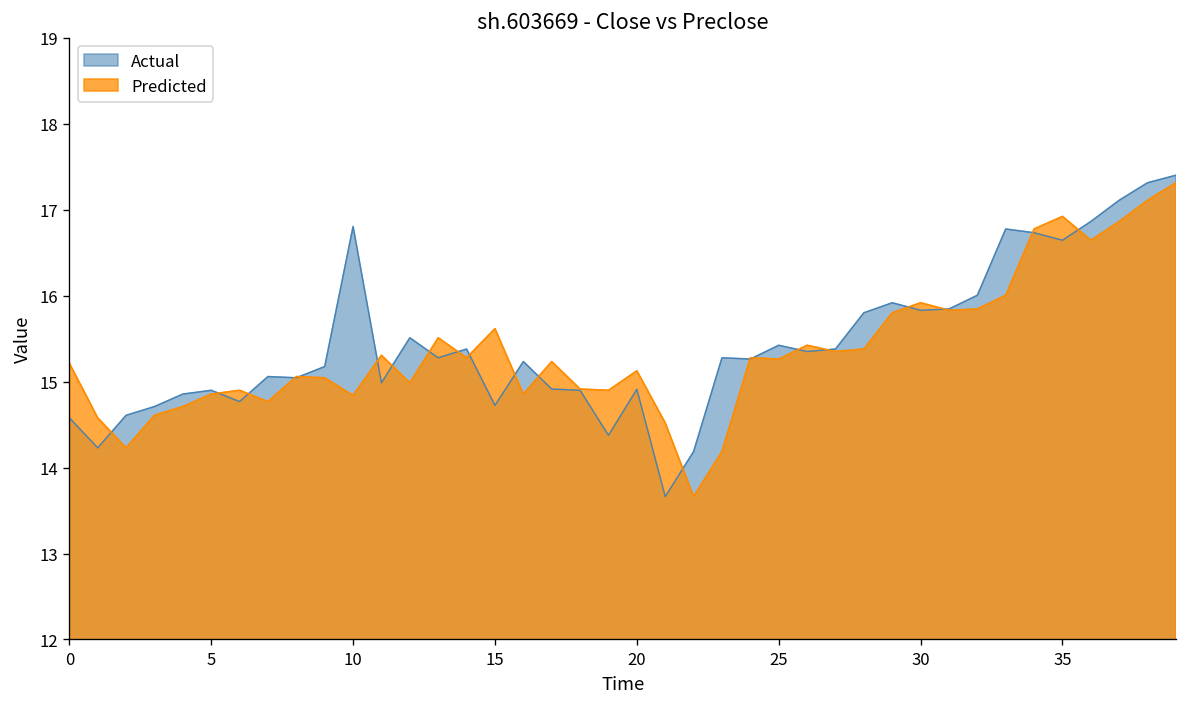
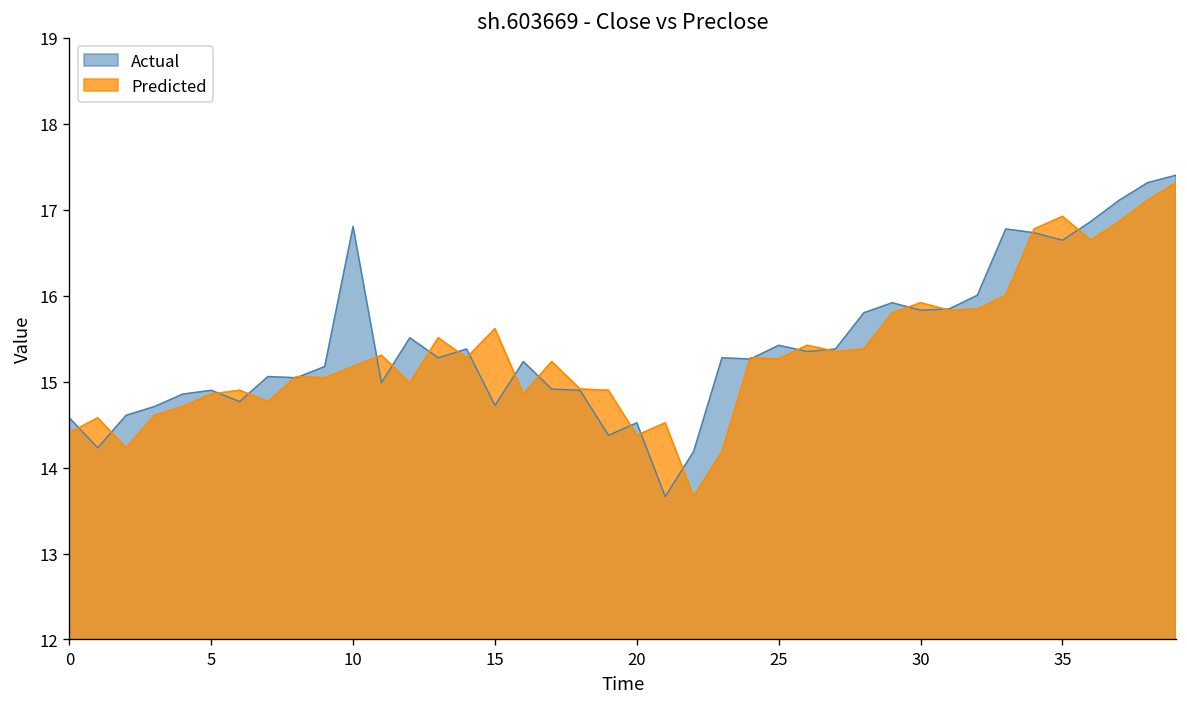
Predicted, 0: 15.2 -> 14.4
Predicted, 10: 14.8 -> 15.2
Actual, 20: 14.9 -> 14.5
Predicted, 20: 15.1 -> 14.4
